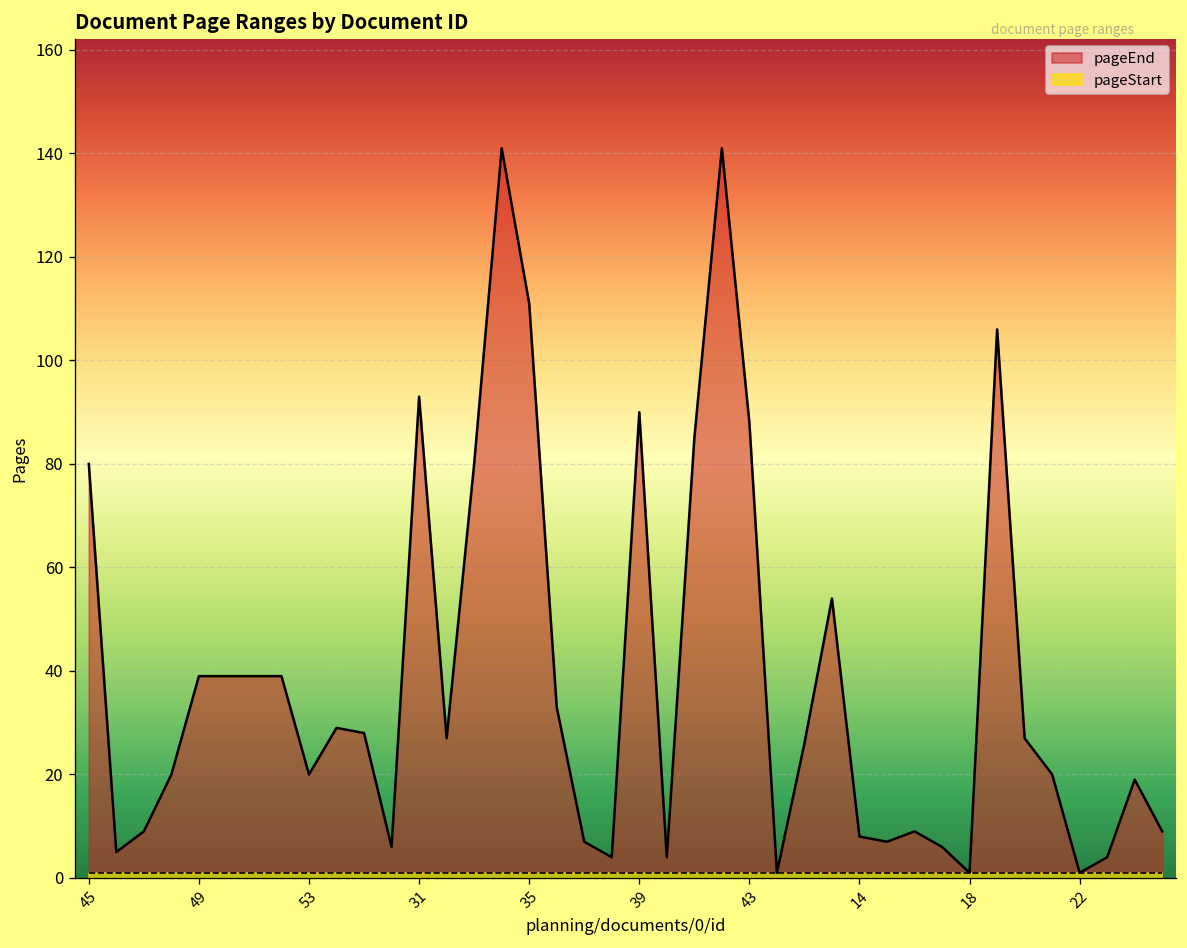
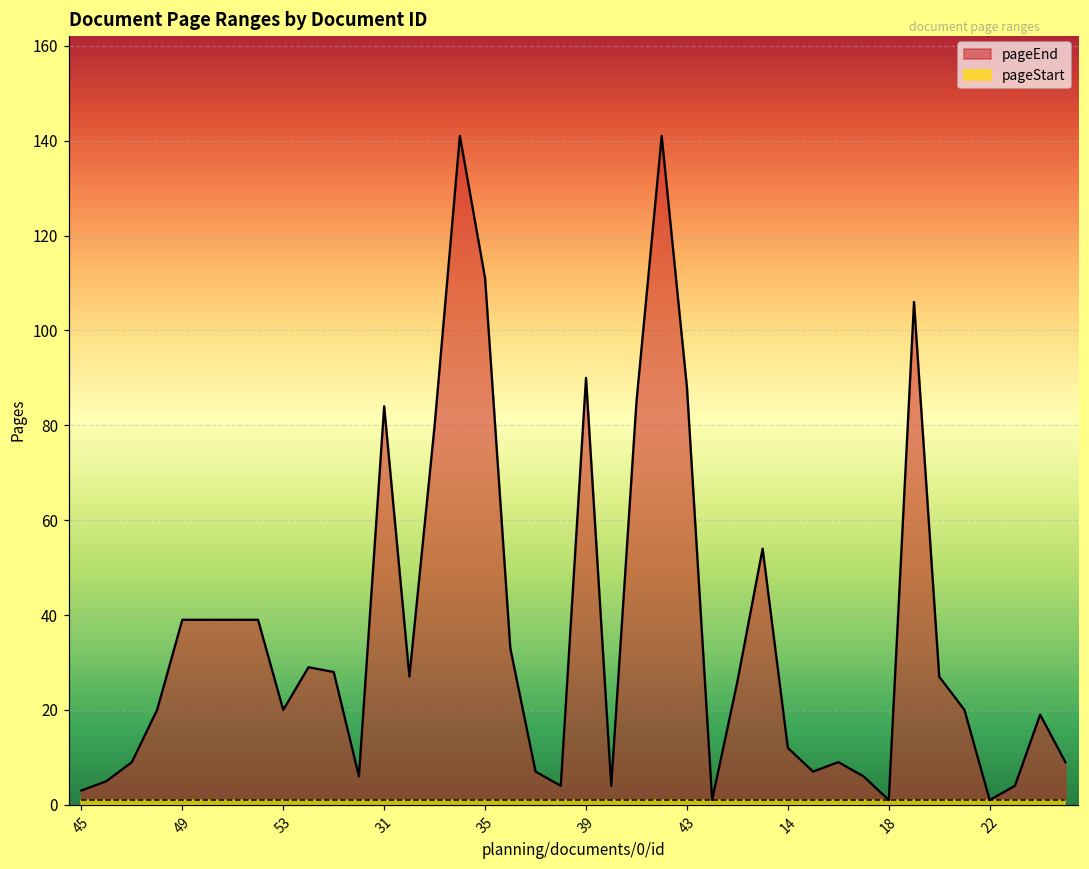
pageEnd, 45: 80 -> 3
pageEnd, 31: 93 -> 84
pageEnd, 14: 8 -> 12
